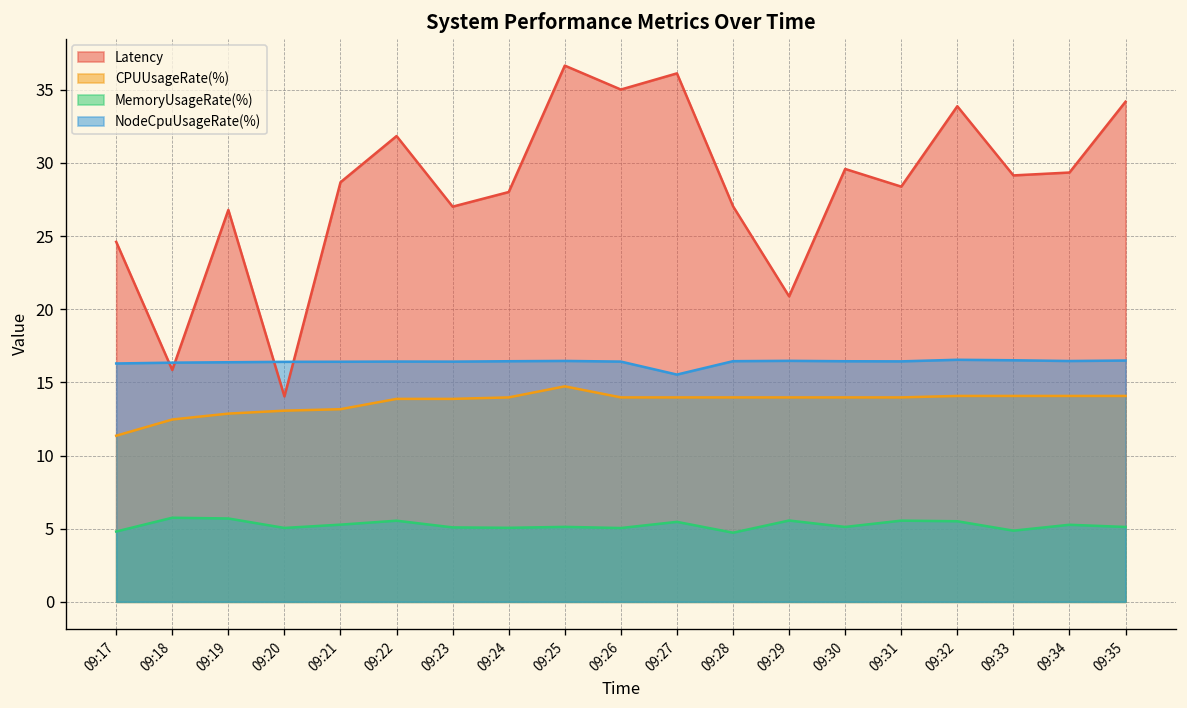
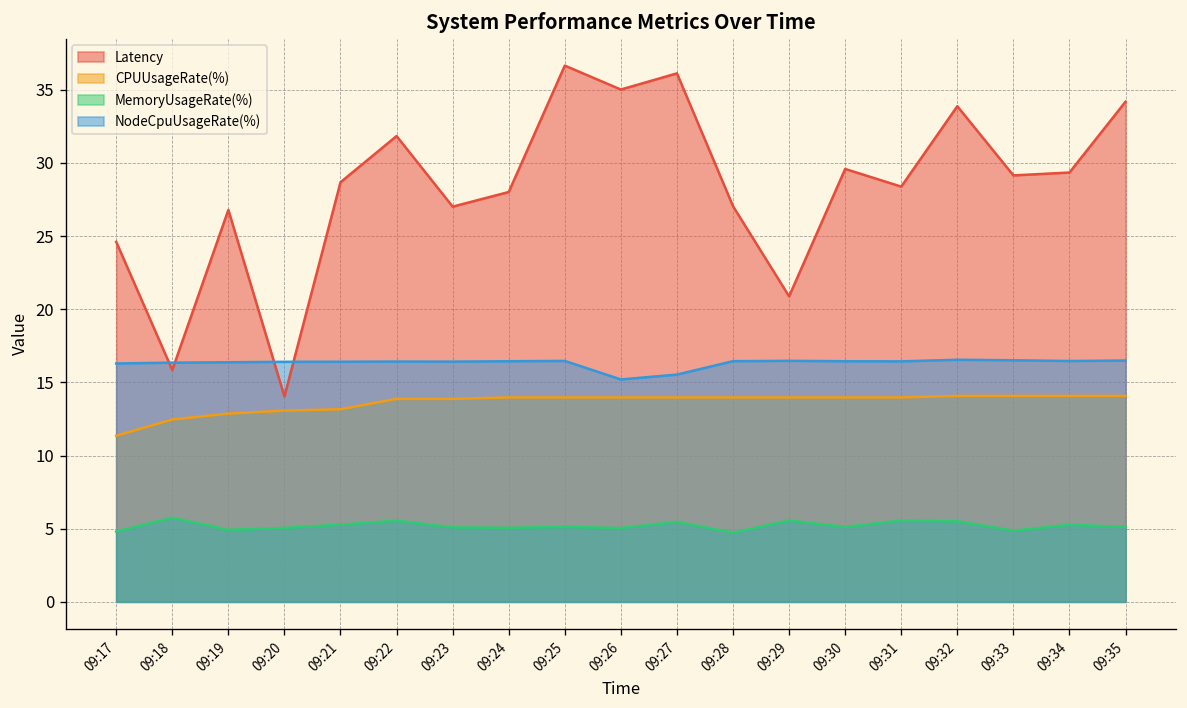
MemoryUsageRate(%), 09:19: 5.7 -> 4.9
CPUUsageRate(%), 09:25: 14.7 -> 14.0
NodeCpuUsageRate(%), 09:26: 16.4 -> 15.2
